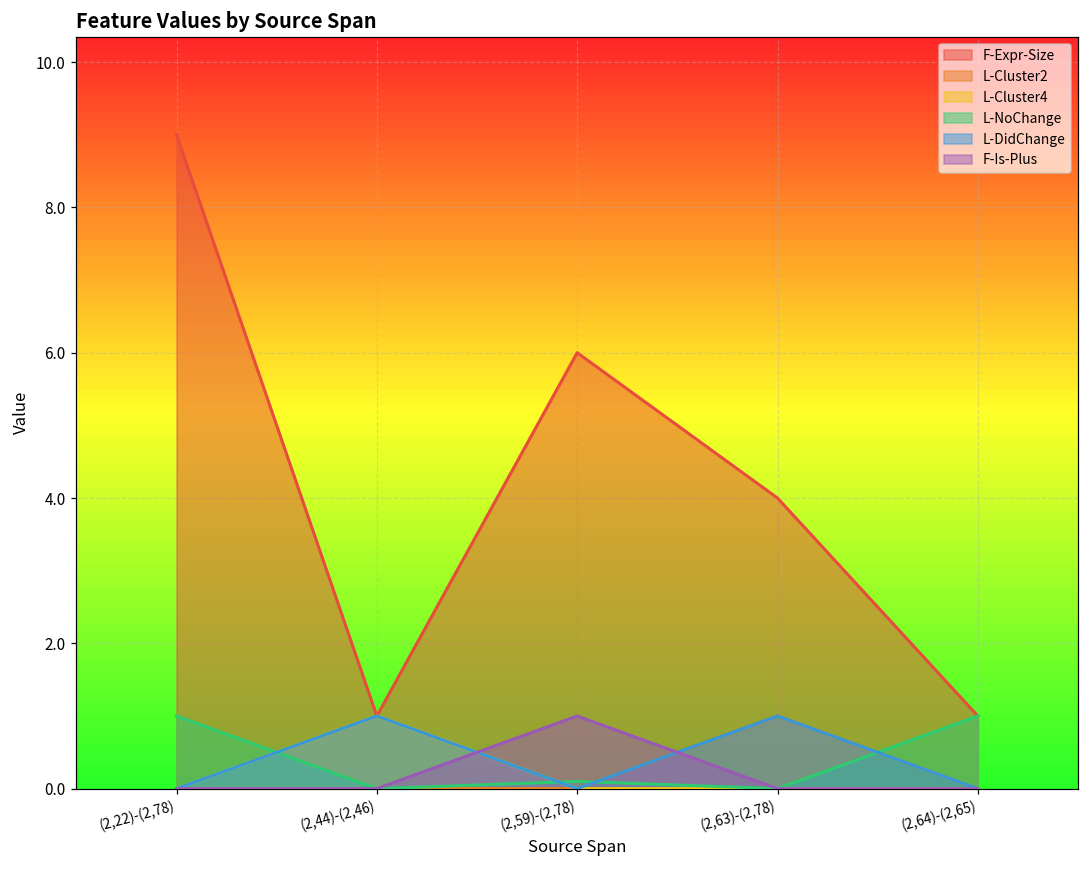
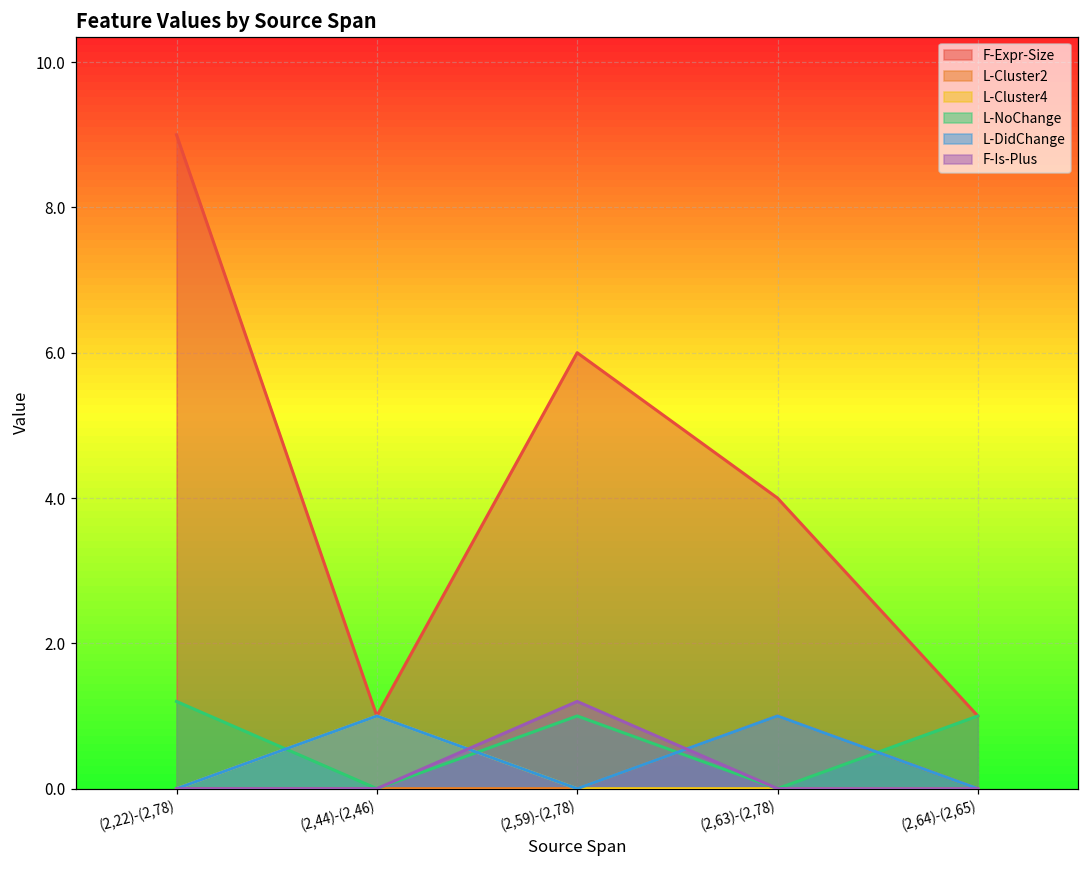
L-NoChange, (2,22)-(2,78): 1.0 -> 1.2
L-NoChange, (2,59)-(2,78): 0.1 -> 1.0
F-Is-Plus, (2,59)-(2,78): 1.0 -> 1.2
